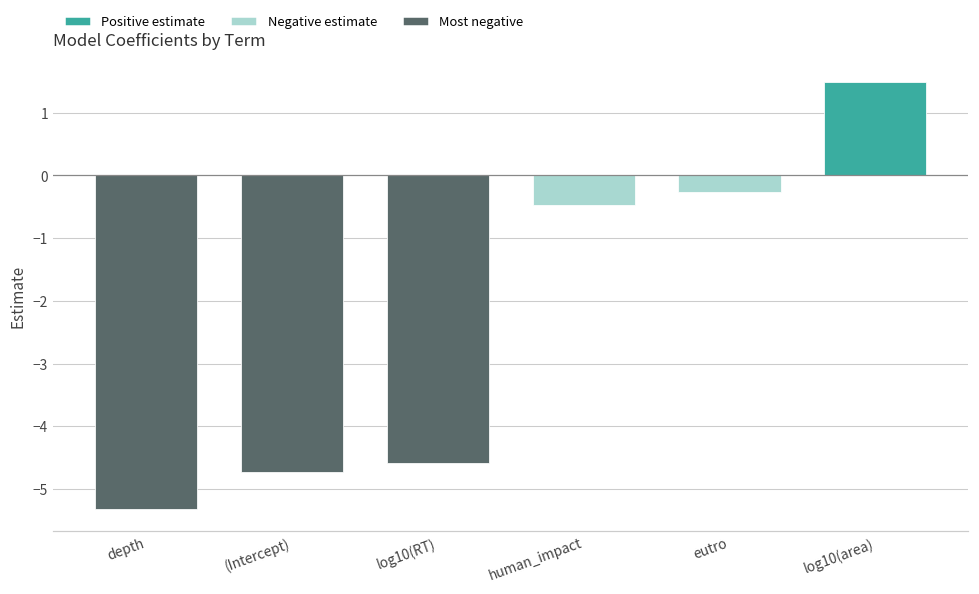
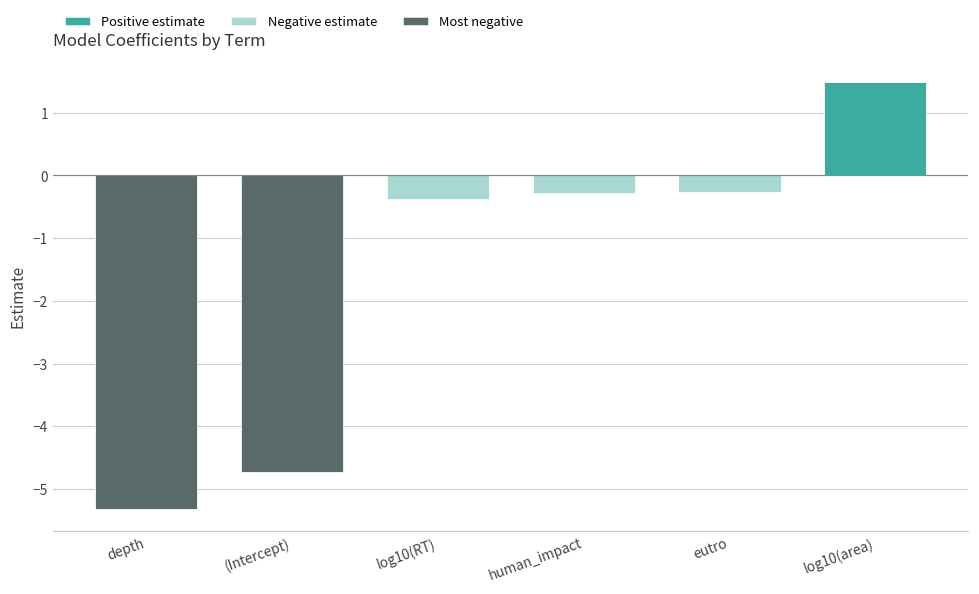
log10(RT): -4.6 -> -0.4
human_impact: -0.5 -> -0.3
